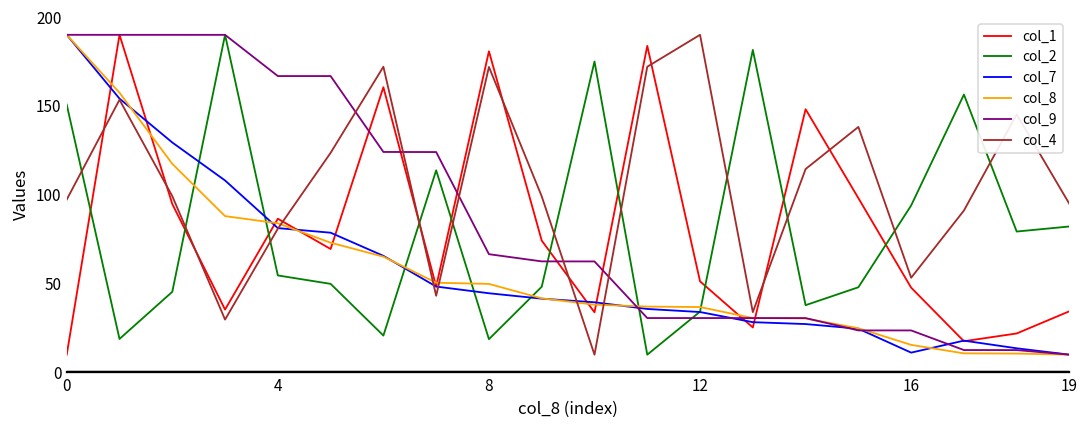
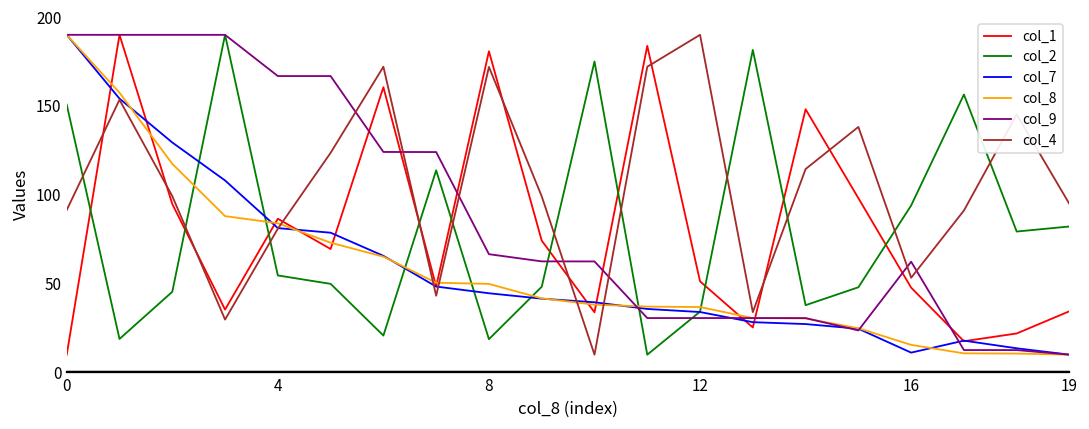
col_4, 0: 97 -> 91
col_9, 16: 24 -> 62
